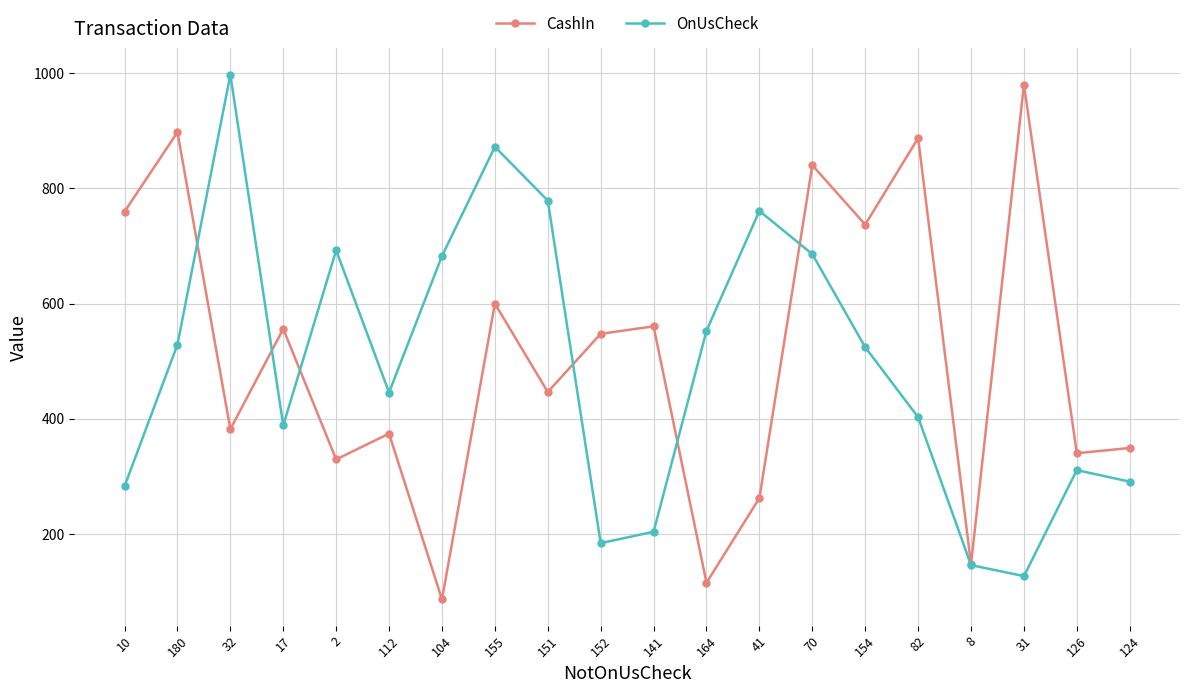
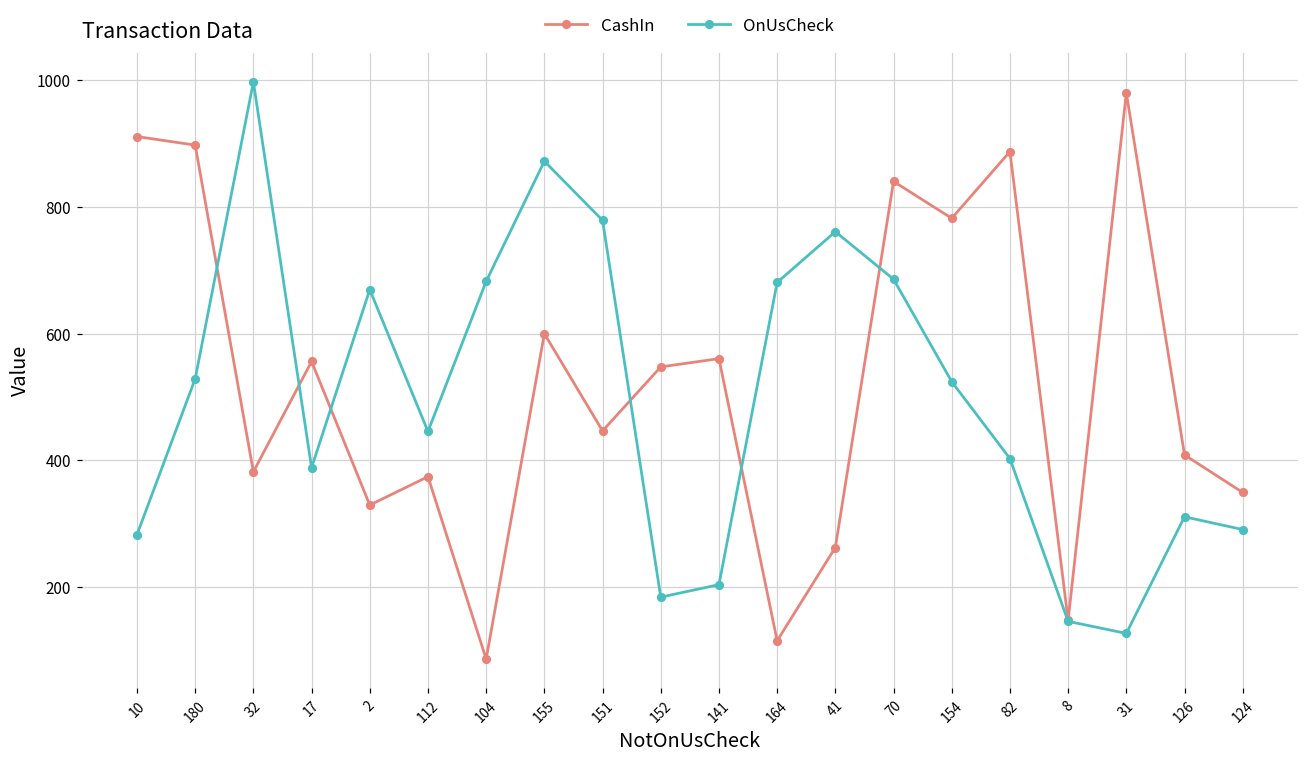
CashIn, 10: 760 -> 910
OnUsCheck, 2: 690 -> 670
OnUsCheck, 164: 550 -> 680
CashIn, 154: 740 -> 780
CashIn, 126: 340 -> 410
